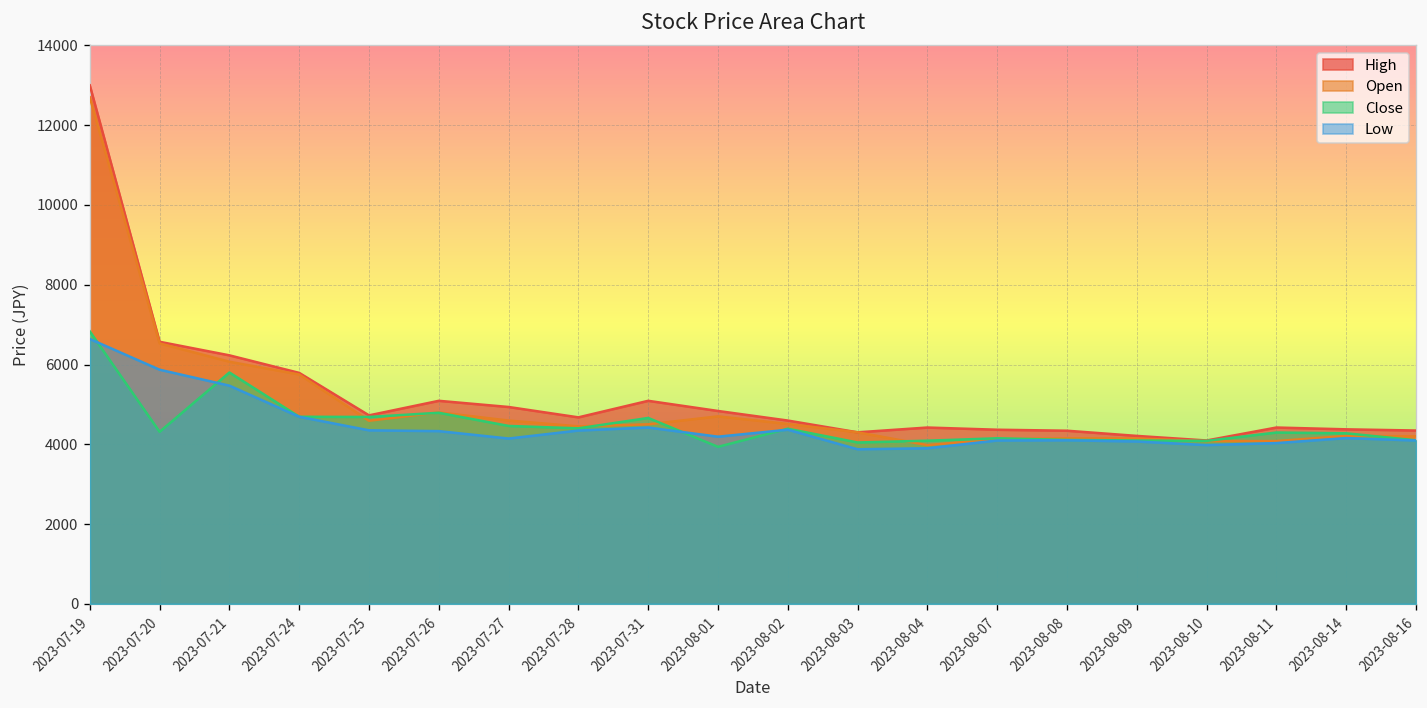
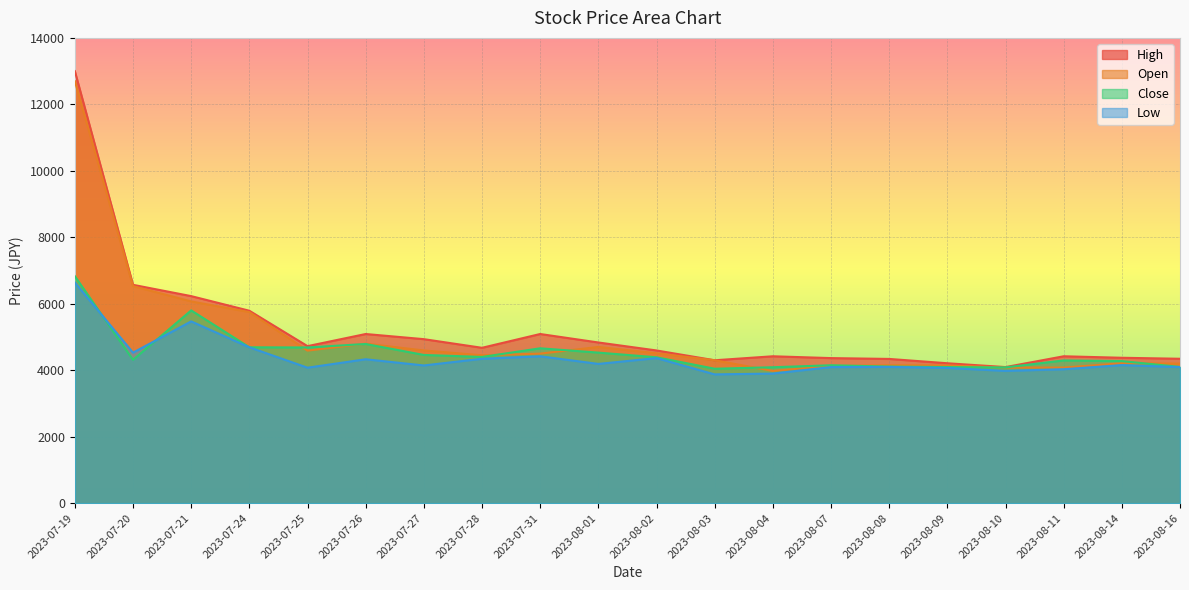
Low, 2023-07-20: 5900 -> 4500
Low, 2023-07-25: 4400 -> 4100
Close, 2023-08-01: 3900 -> 4500
